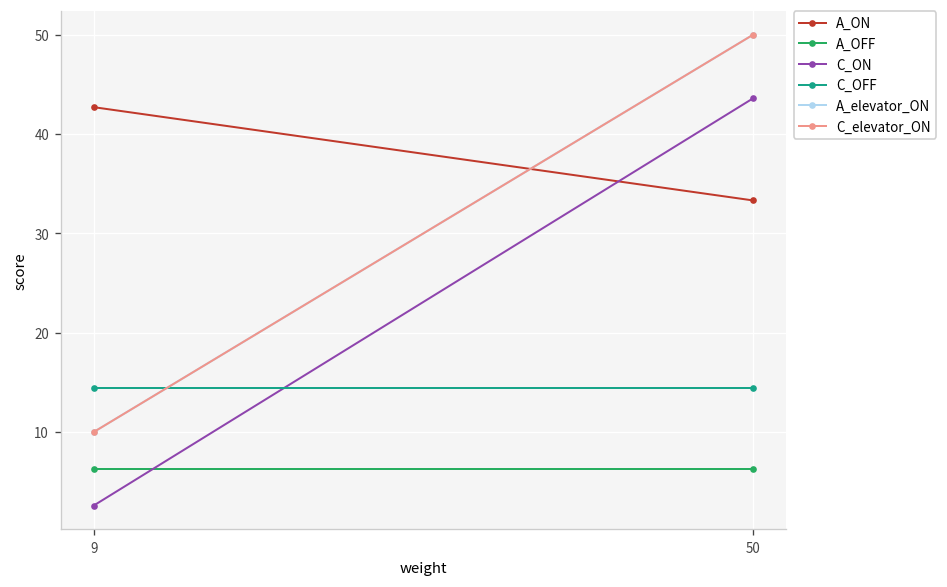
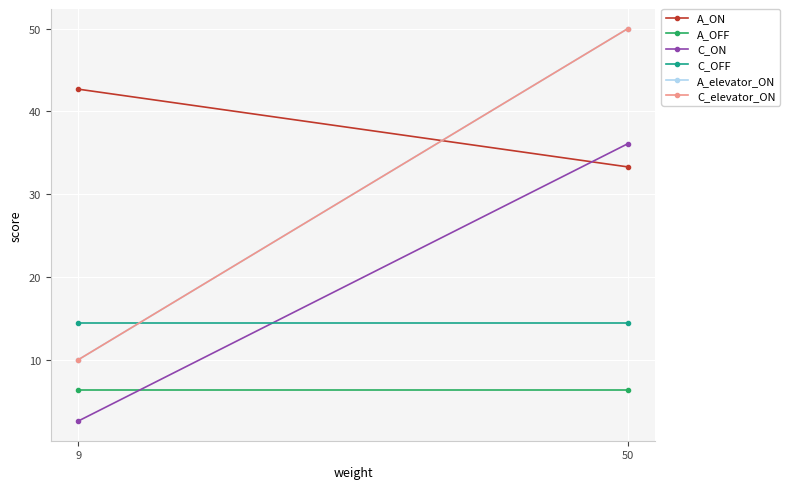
C_ON, 50: 44 -> 36
